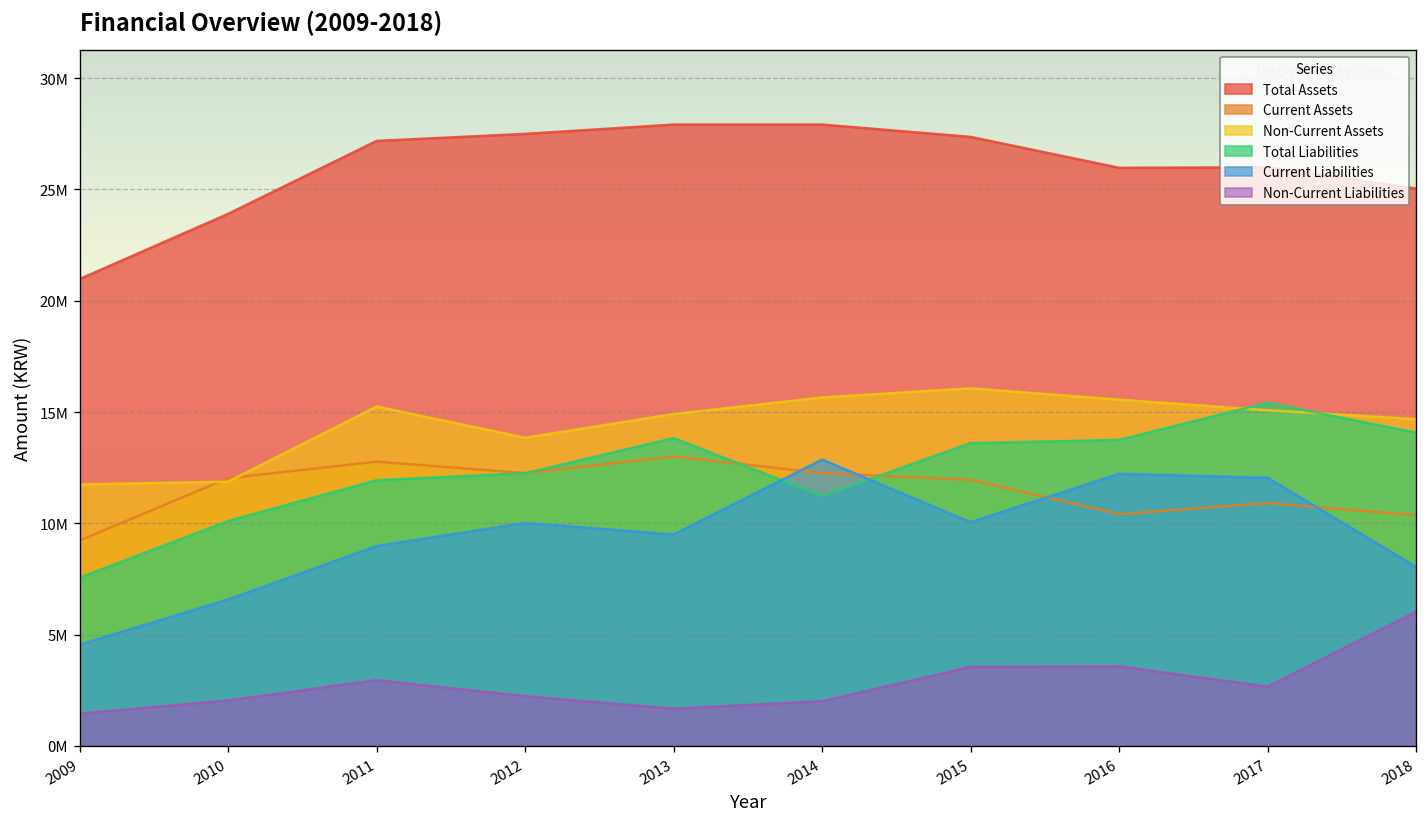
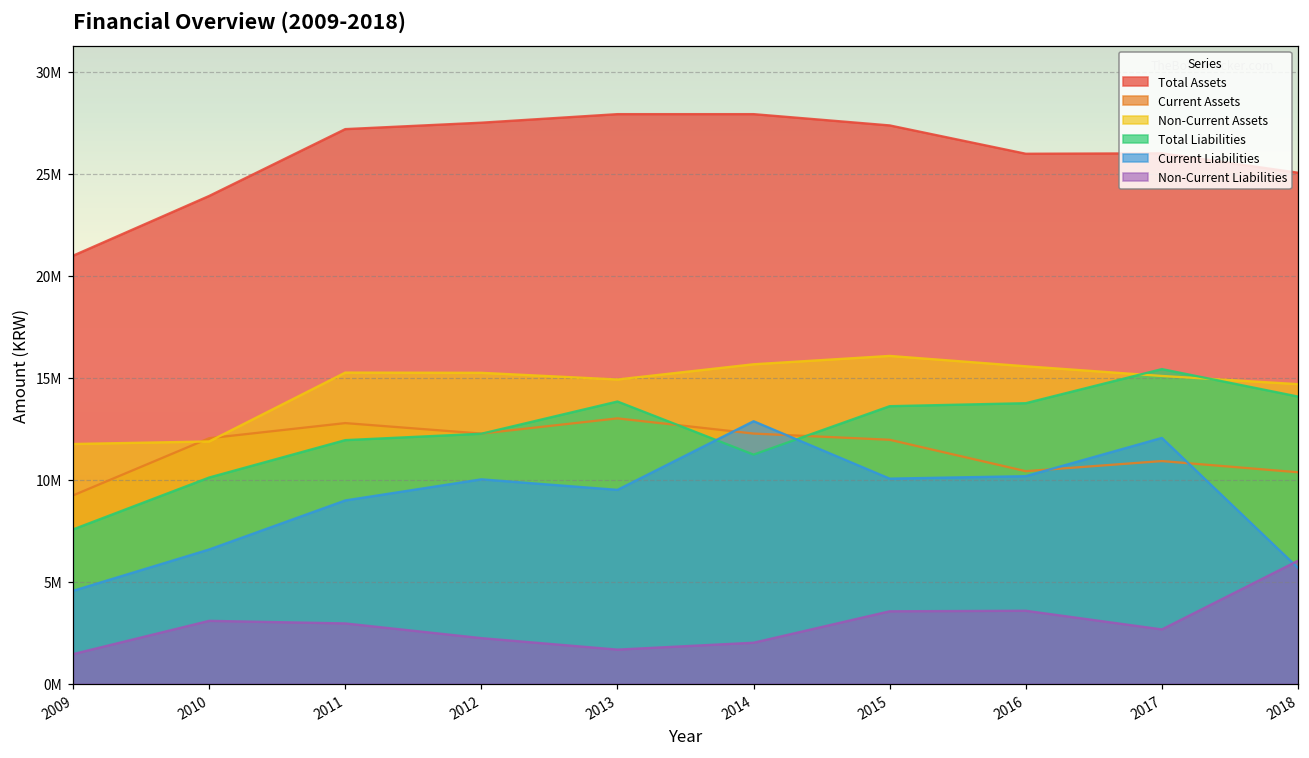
Non-Current Liabilities, 2010: 2000000 -> 3100000
Non-Current Assets, 2012: 13800000 -> 15200000
Current Liabilities, 2016: 12200000 -> 10200000
Current Liabilities, 2018: 8000000 -> 5700000
